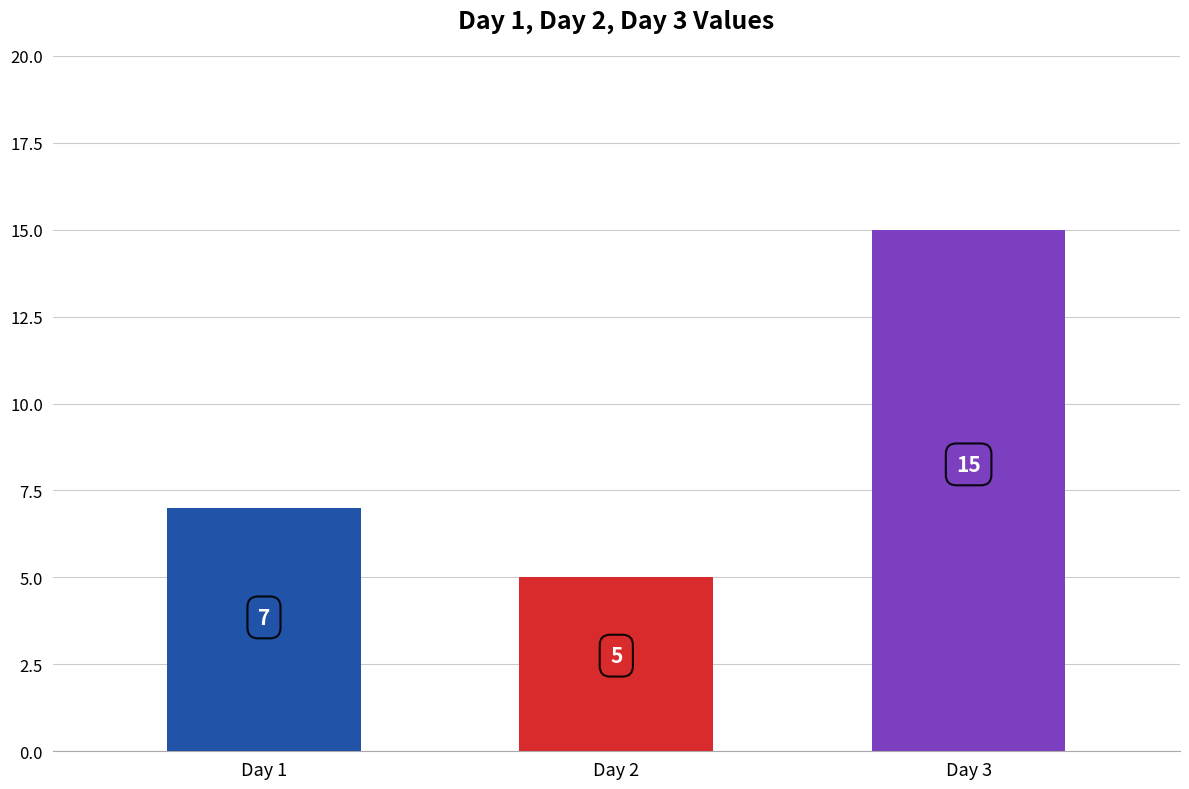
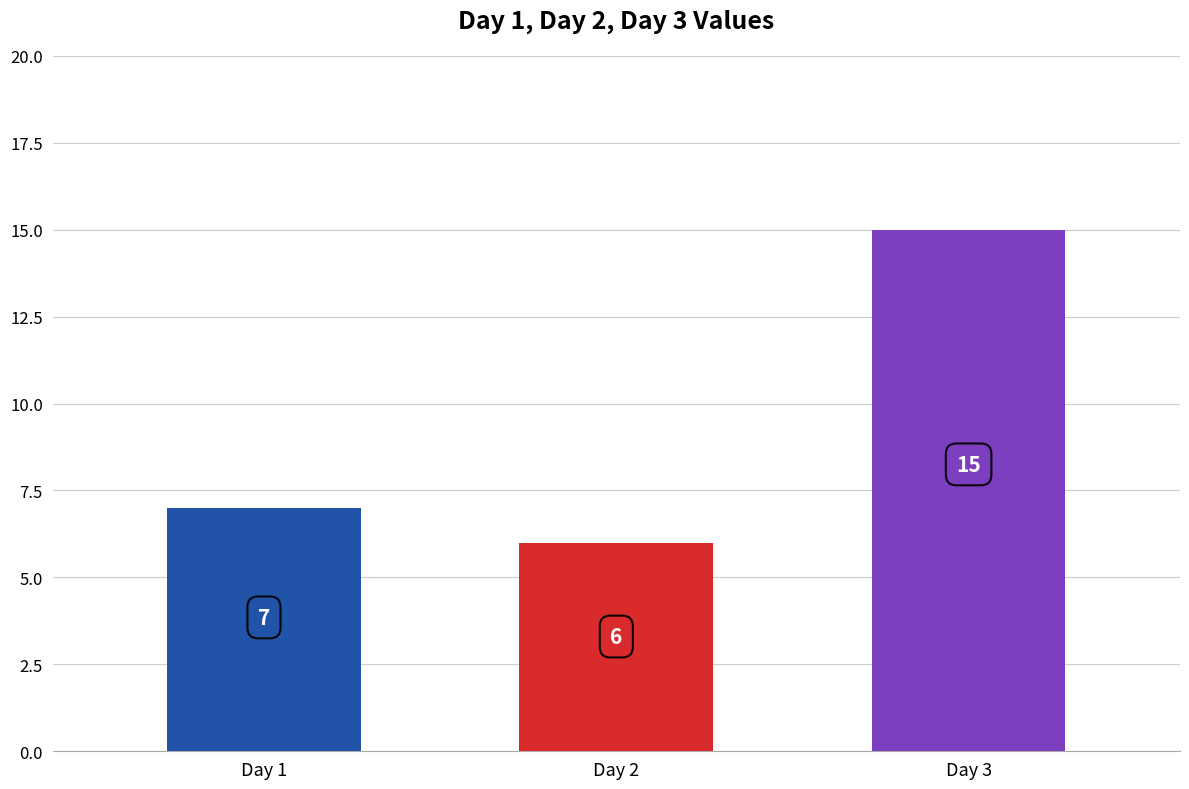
Day 2: 5 -> 6
